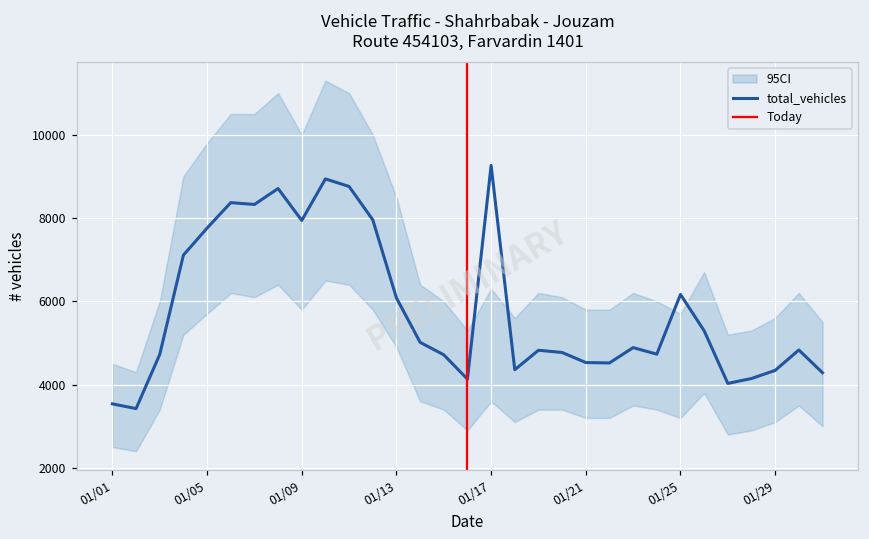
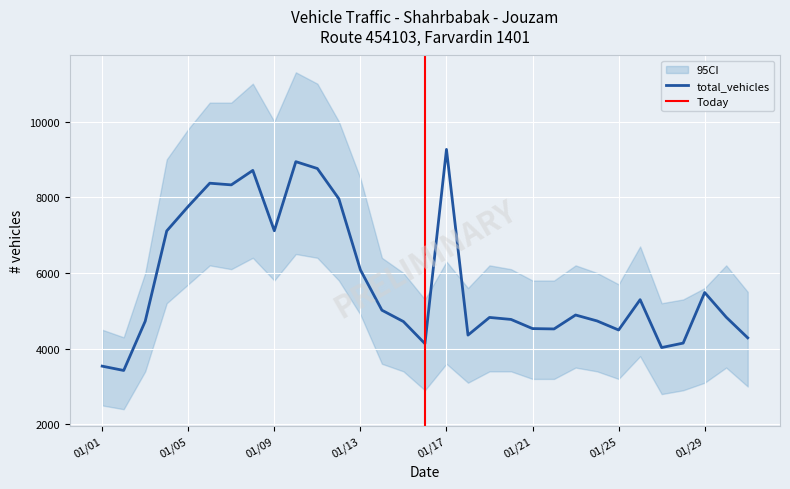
total_vehicles, 01/09: 7900 -> 7100
total_vehicles, 01/25: 6200 -> 4500
total_vehicles, 01/29: 4300 -> 5500
